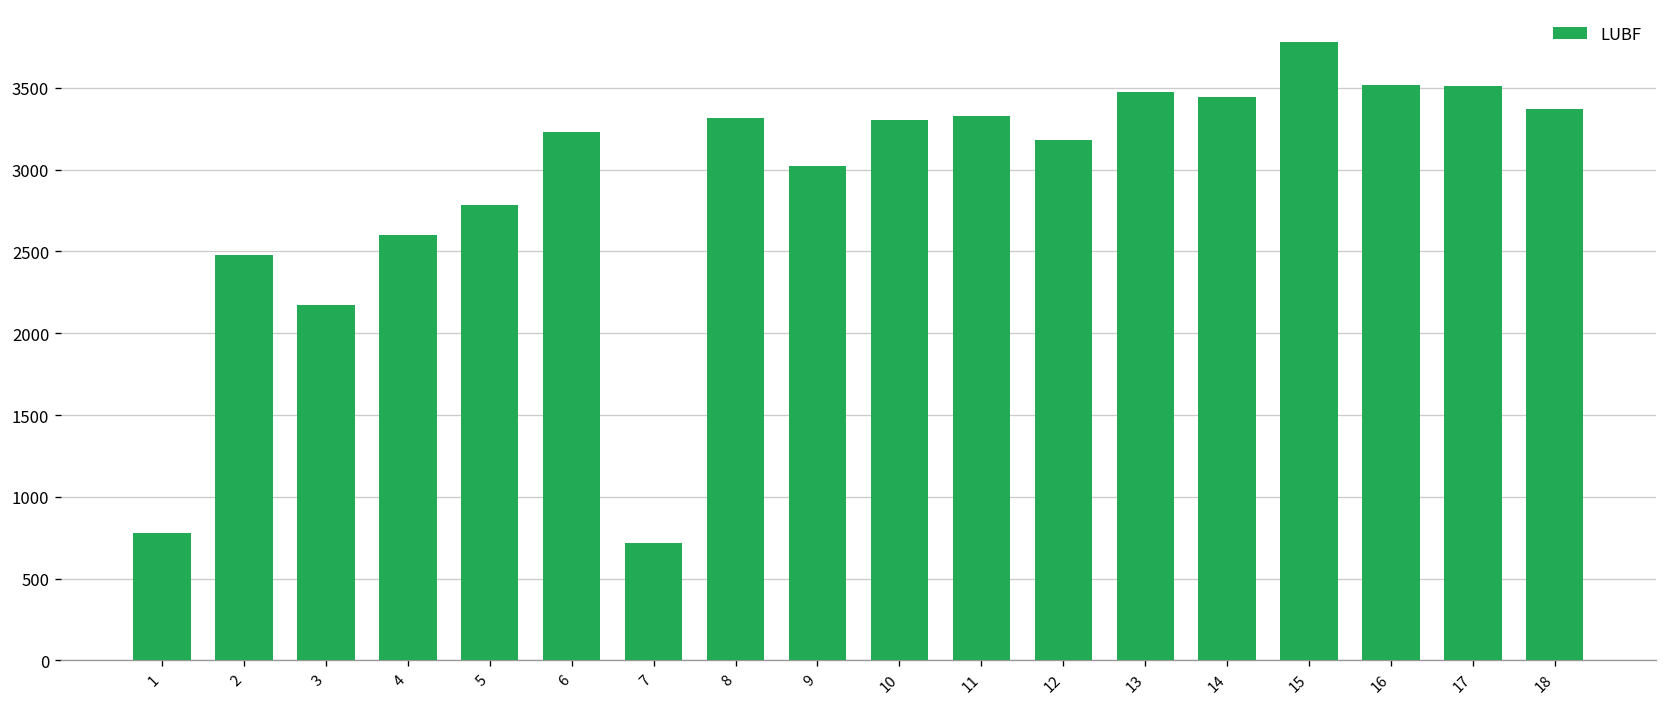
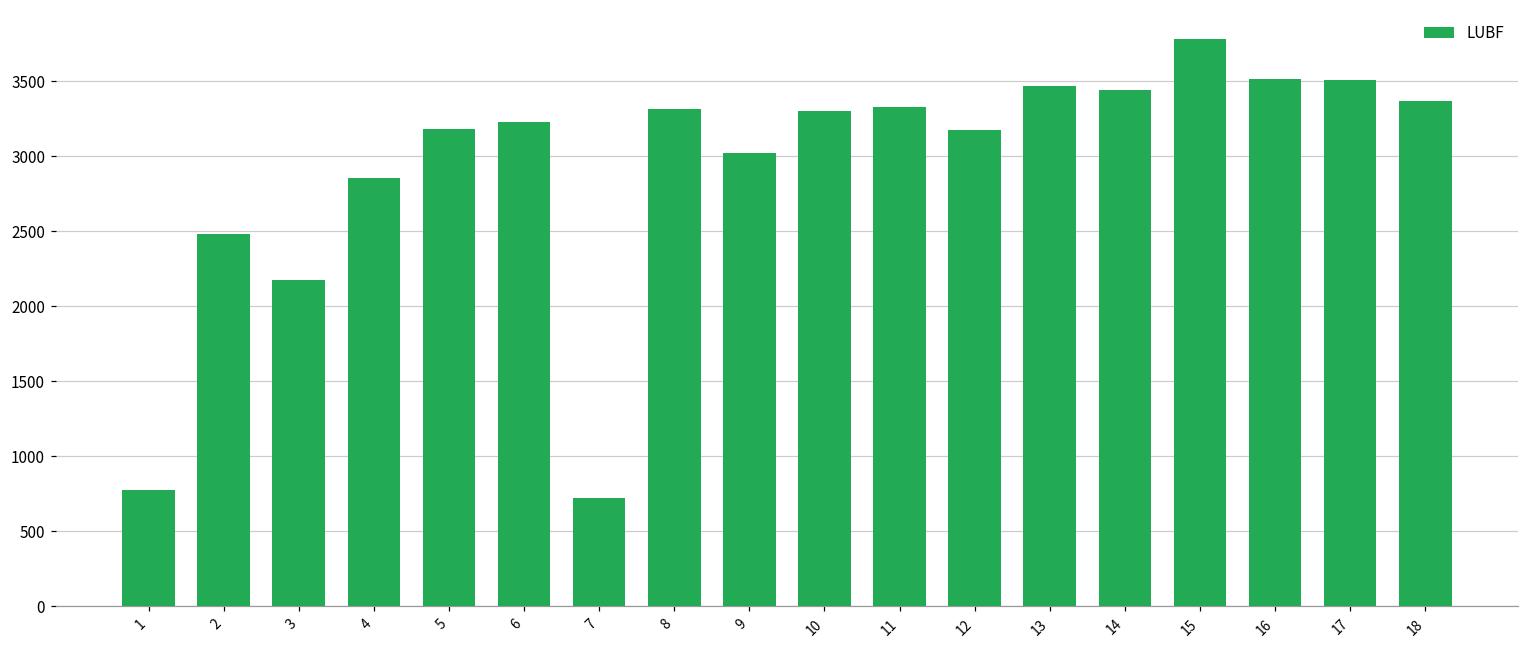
4: 2600 -> 2850
5: 2790 -> 3190
